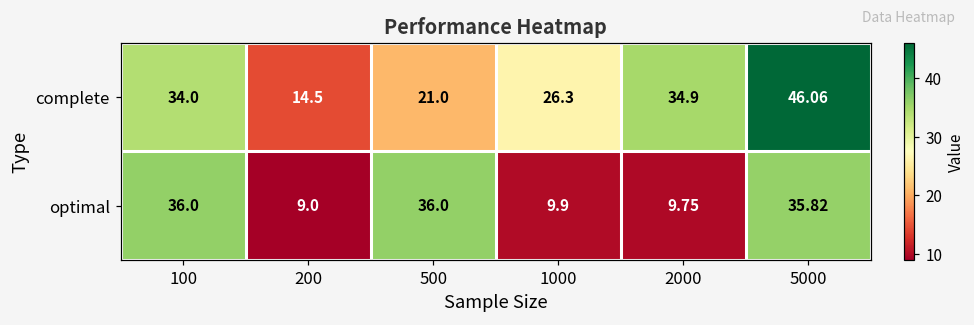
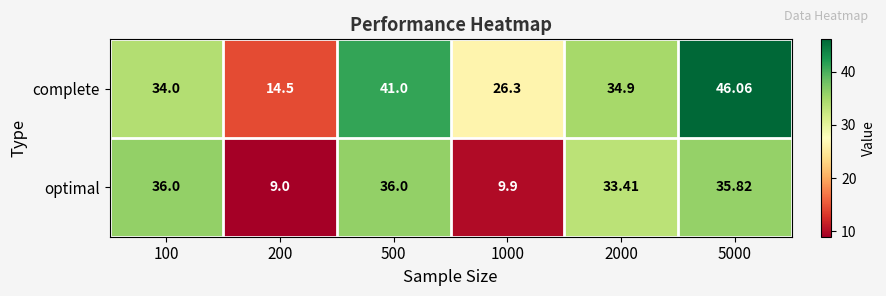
complete, 500: 21.0 -> 41.0
optimal, 2000: 9.75 -> 33.41
